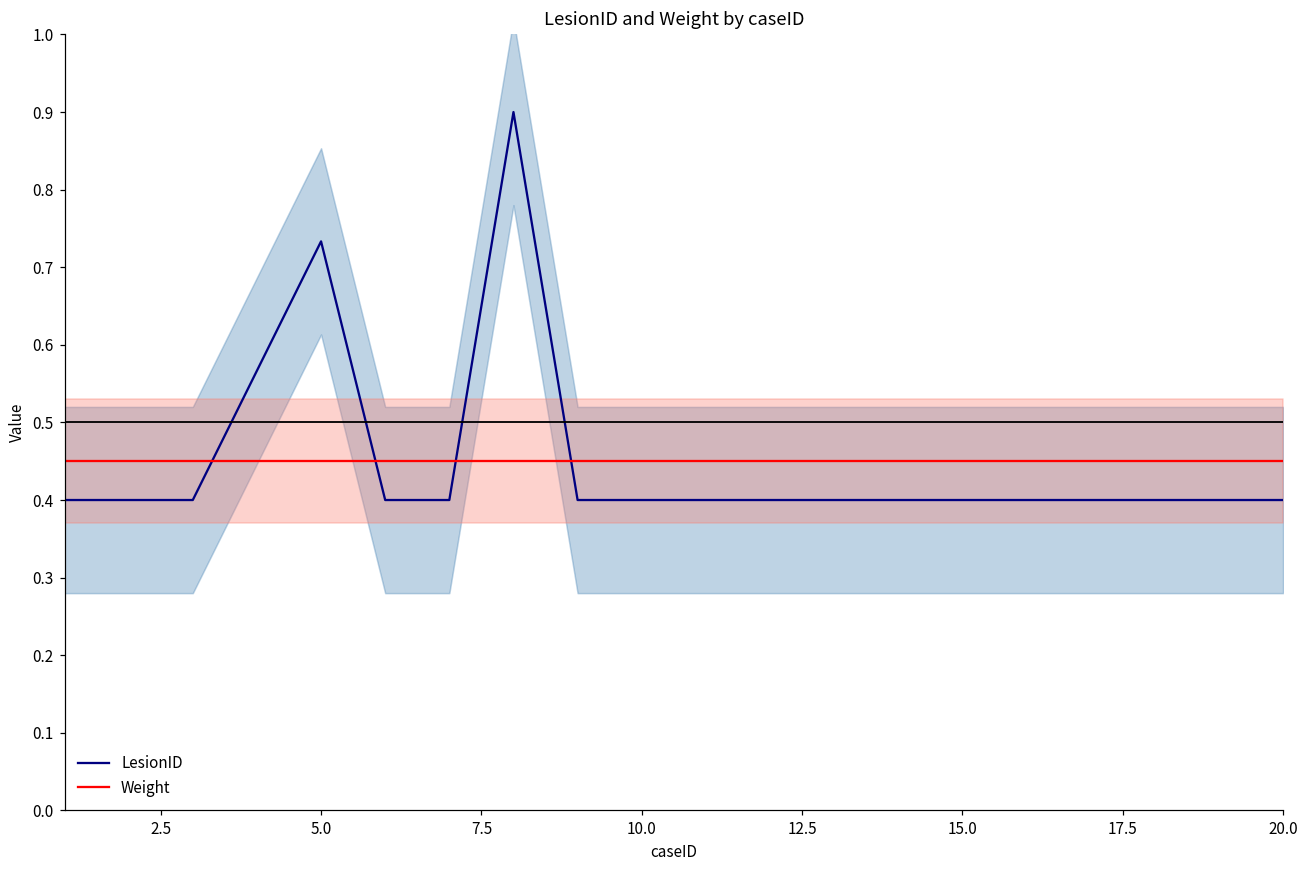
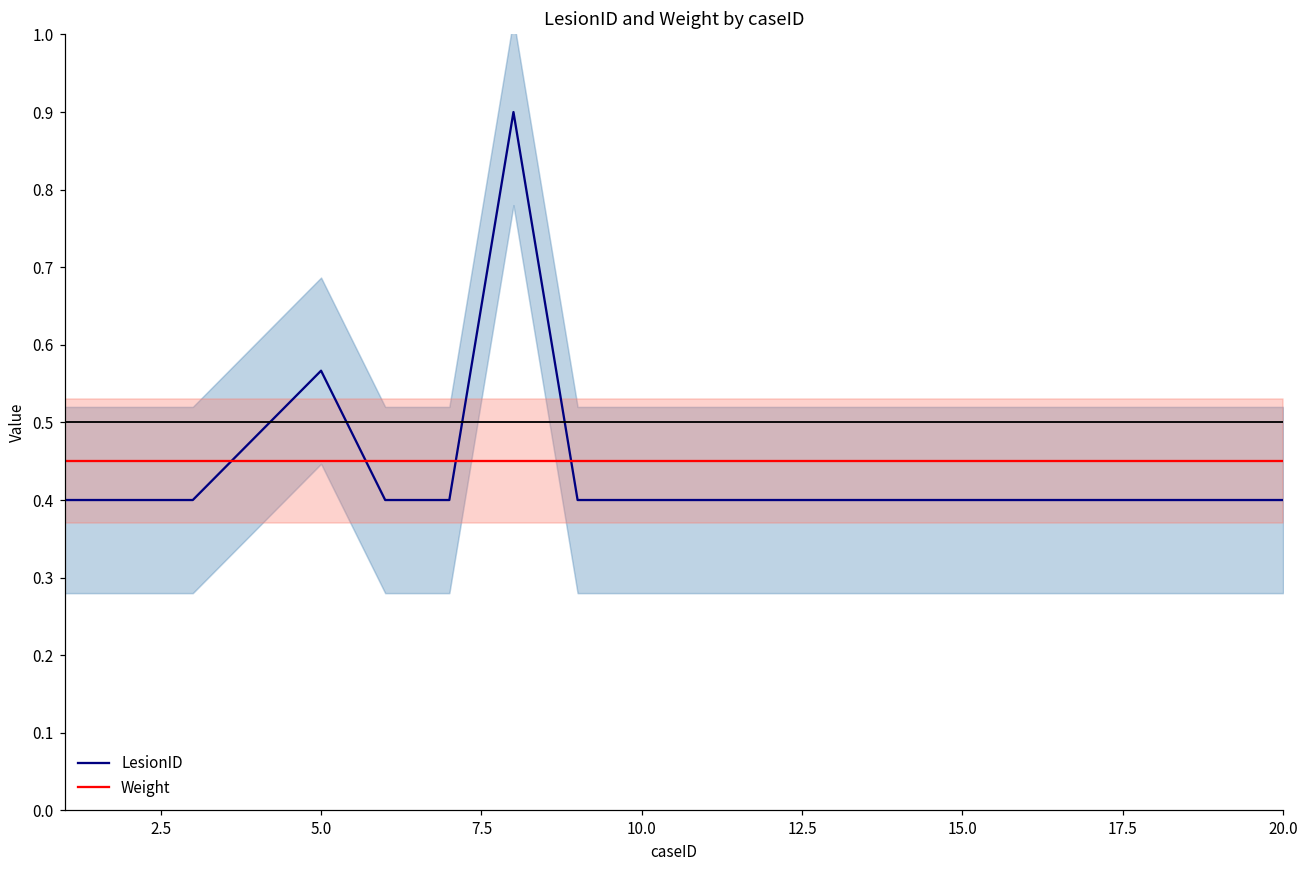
LesionID, 5.0: 0.73 -> 0.57
